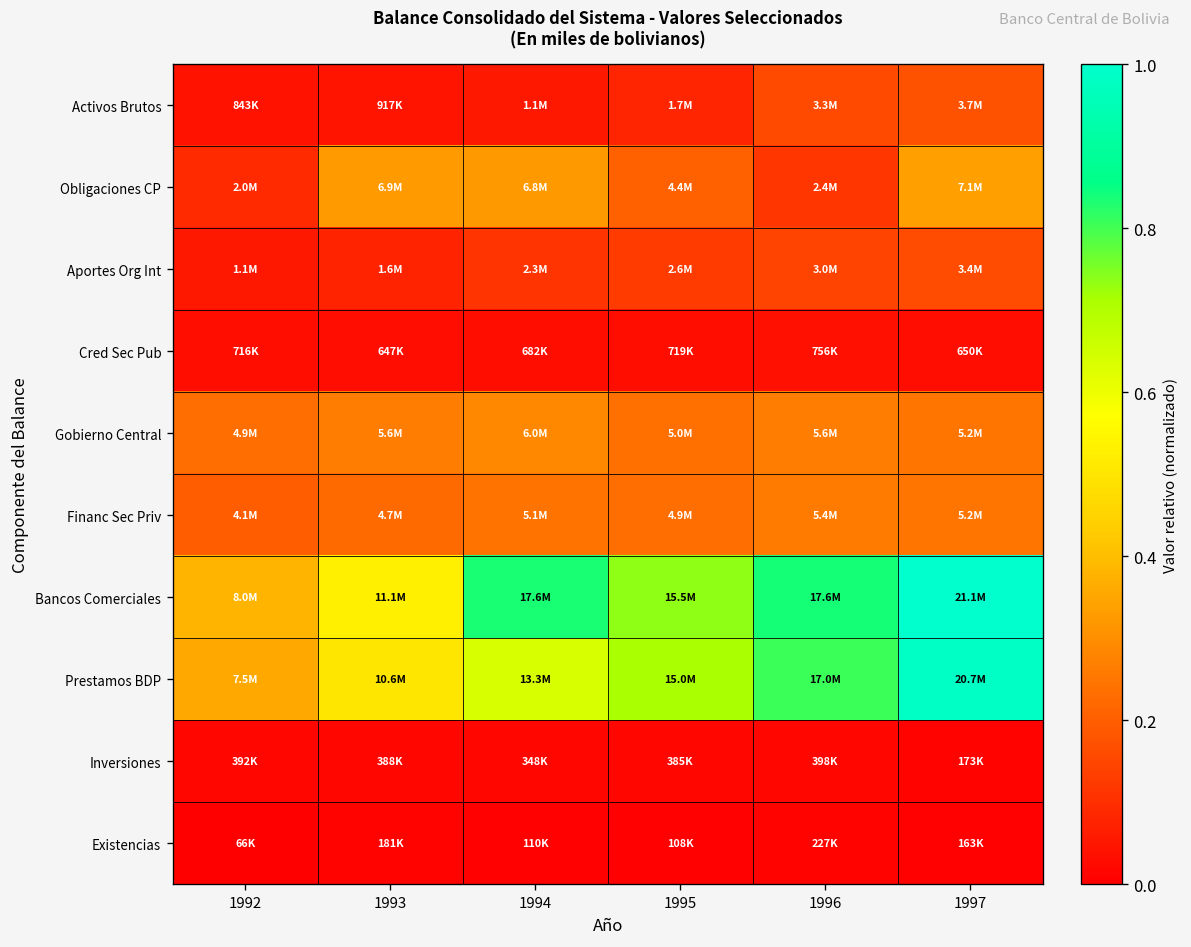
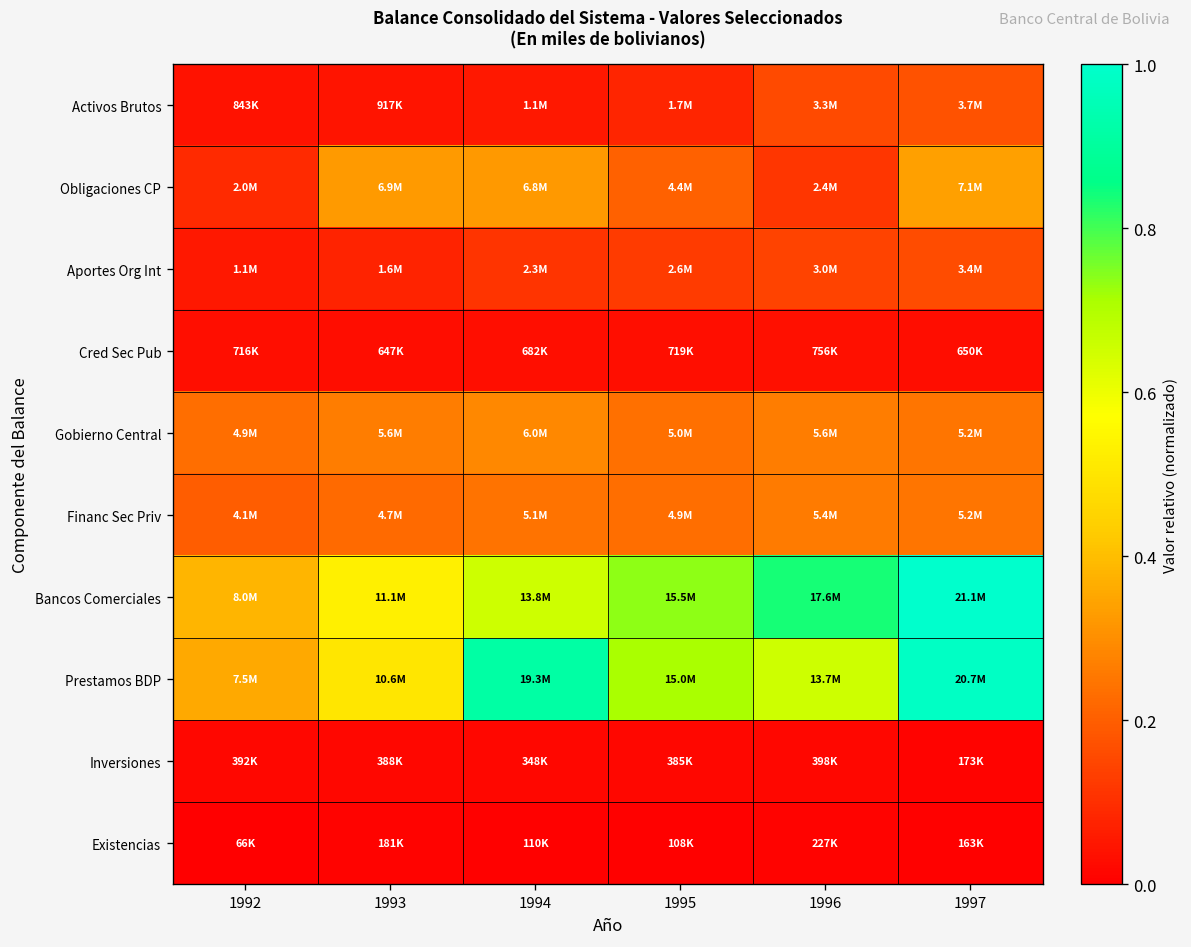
Bancos Comerciales, 1994: 17.6M -> 13.8M
Prestamos BDP, 1994: 13.3M -> 19.3M
Prestamos BDP, 1996: 17.0M -> 13.7M
